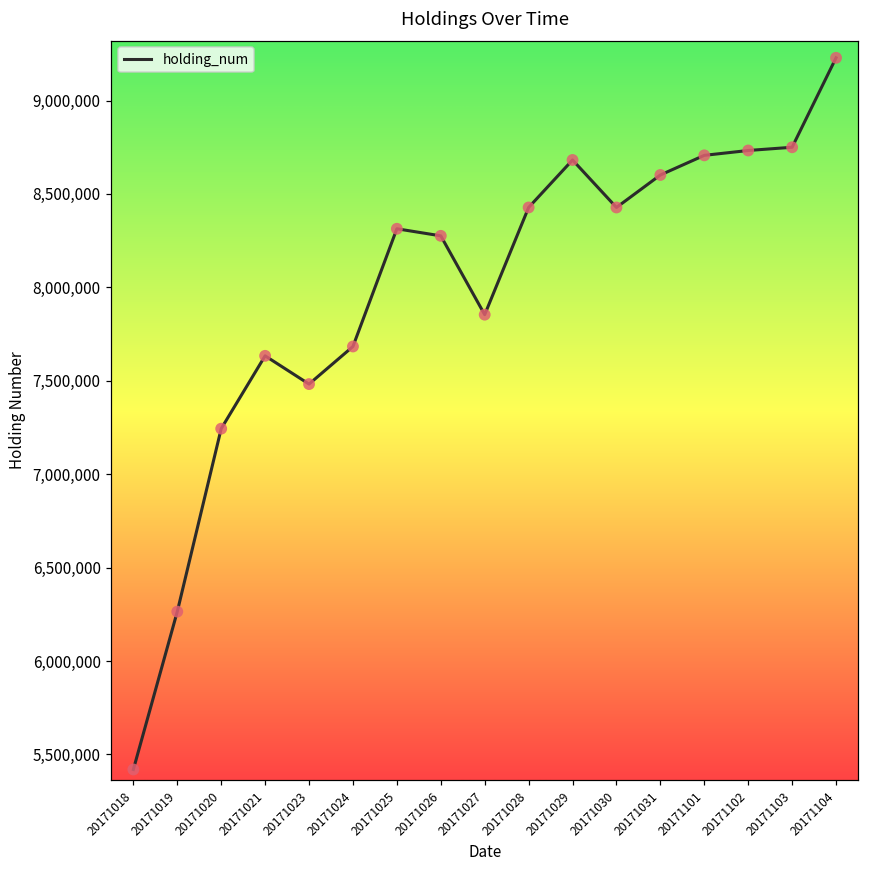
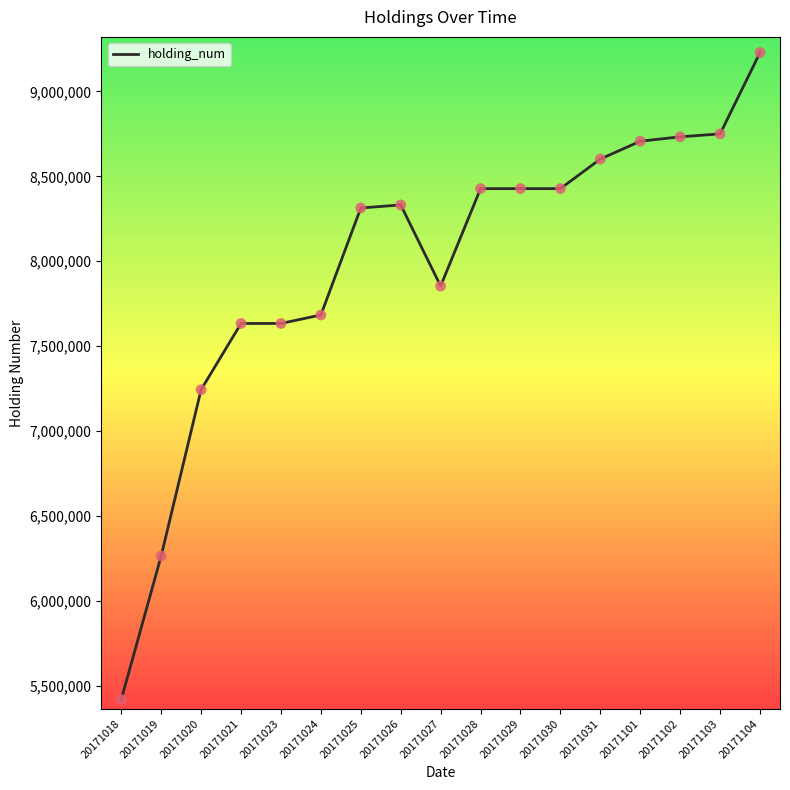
20171023: 7,480,000 -> 7,630,000
20171026: 8,280,000 -> 8,330,000
20171029: 8,680,000 -> 8,430,000
